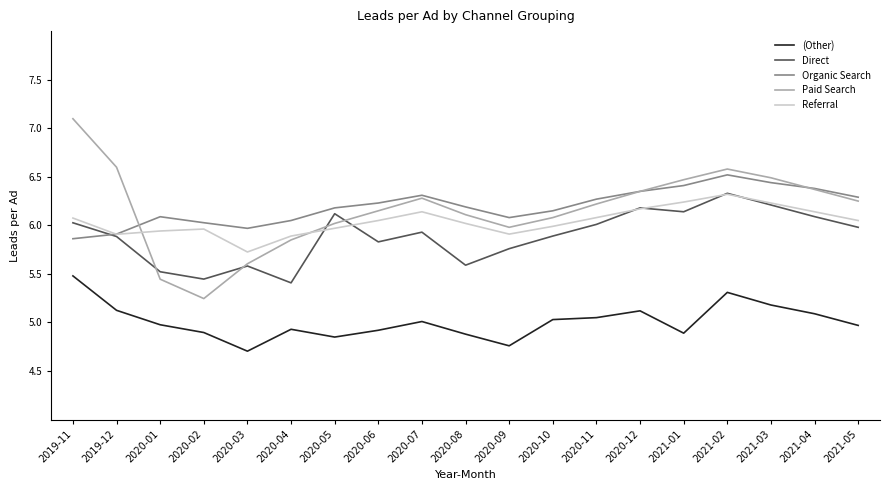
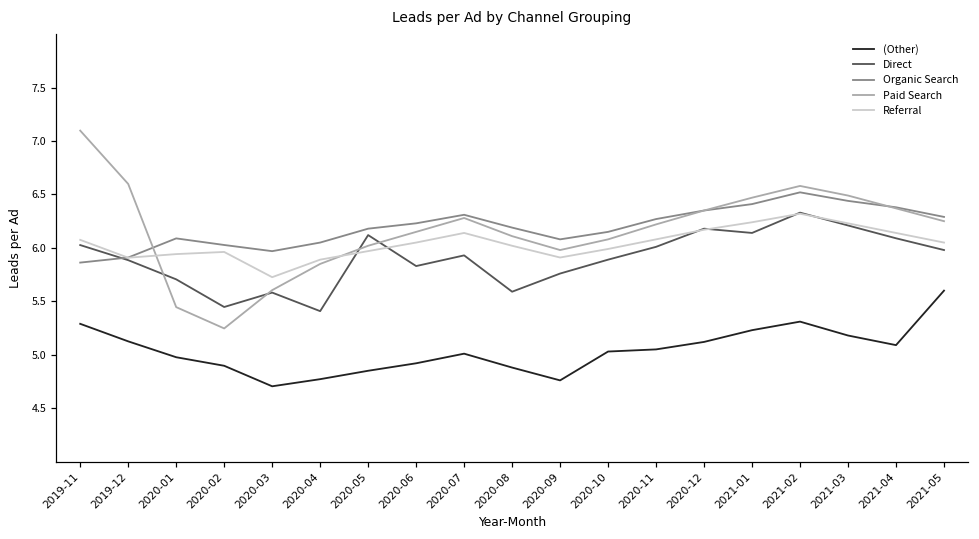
(Other), 2019-11: 5.5 -> 5.3
Direct, 2020-01: 5.5 -> 5.7
(Other), 2020-04: 4.9 -> 4.8
(Other), 2021-01: 4.9 -> 5.2
(Other), 2021-05: 5.0 -> 5.6
